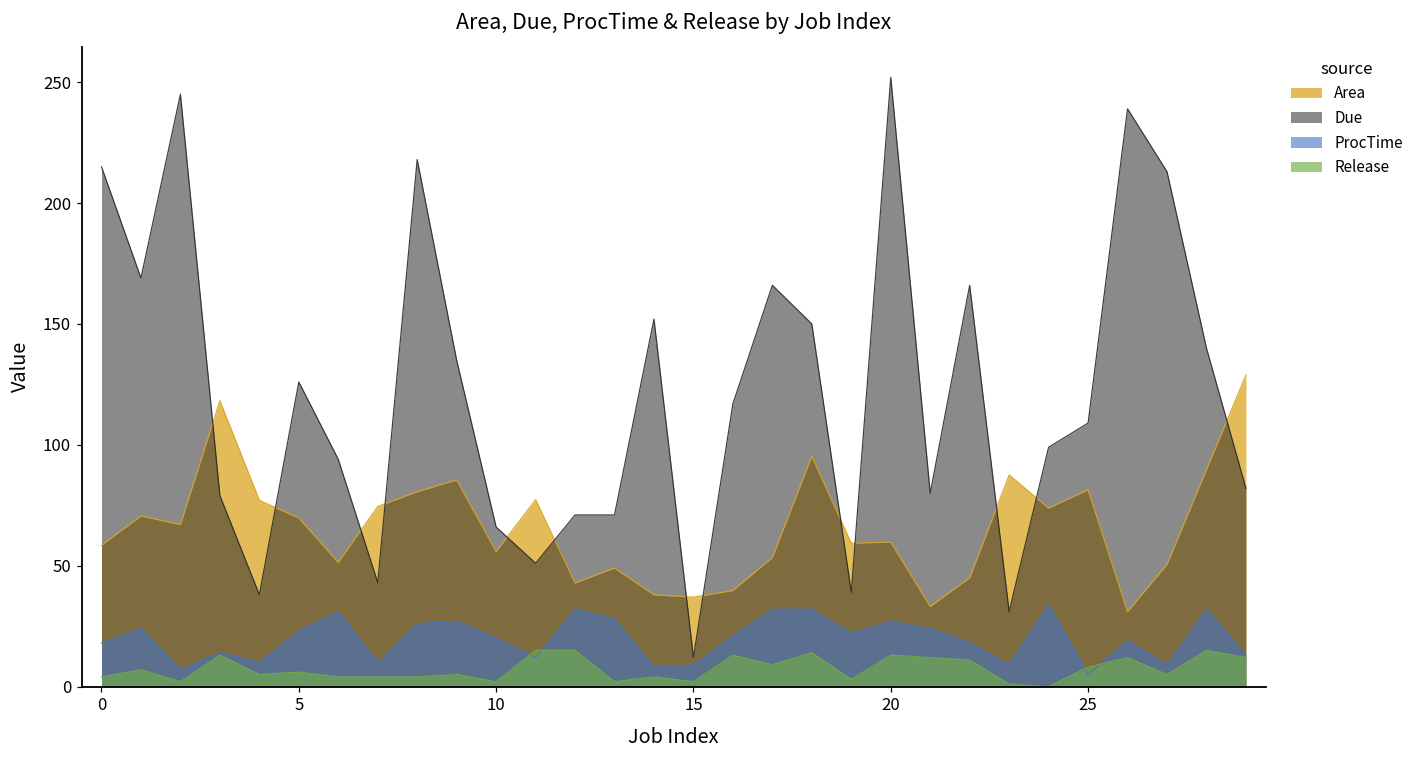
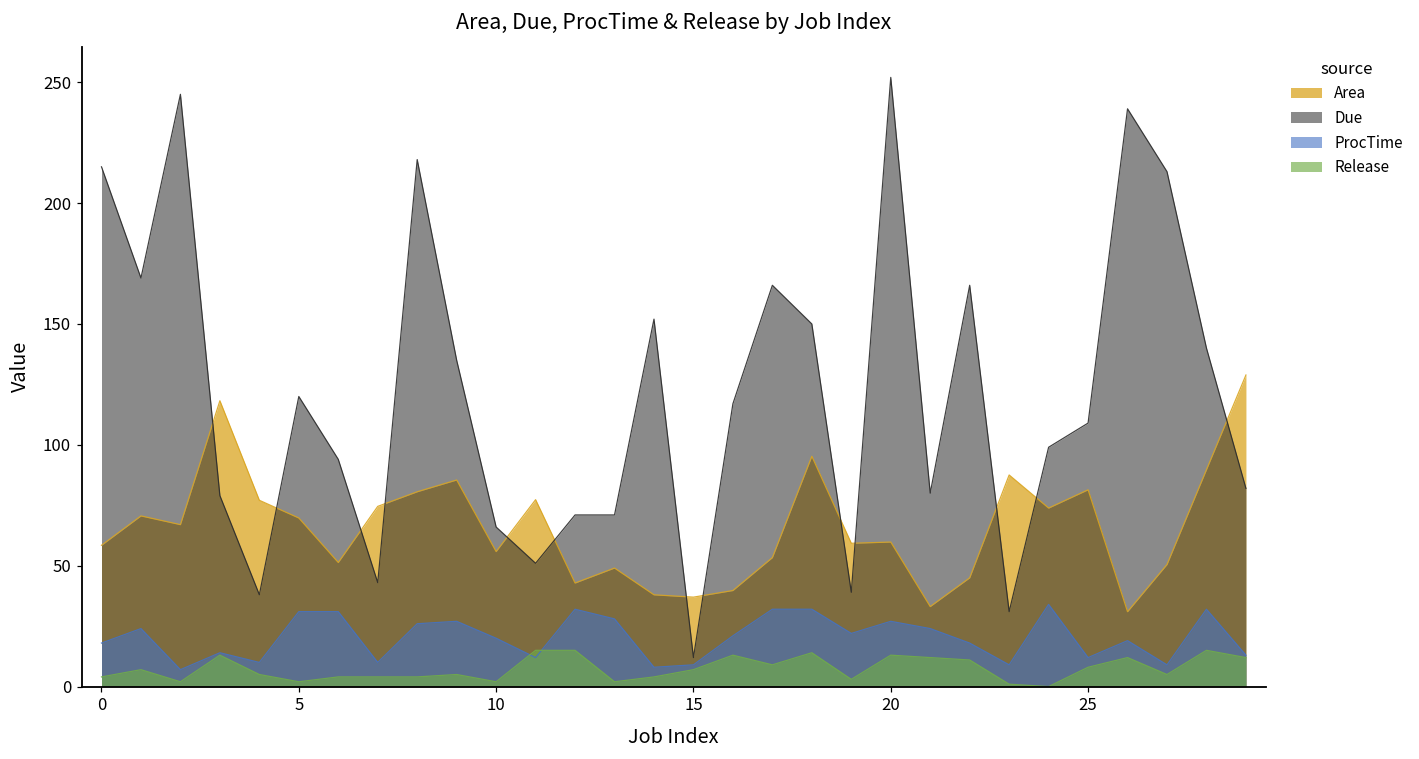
Due, 5: 126 -> 120
ProcTime, 5: 23 -> 31
Release, 5: 6 -> 2
Release, 15: 2 -> 7
ProcTime, 25: 5 -> 12
